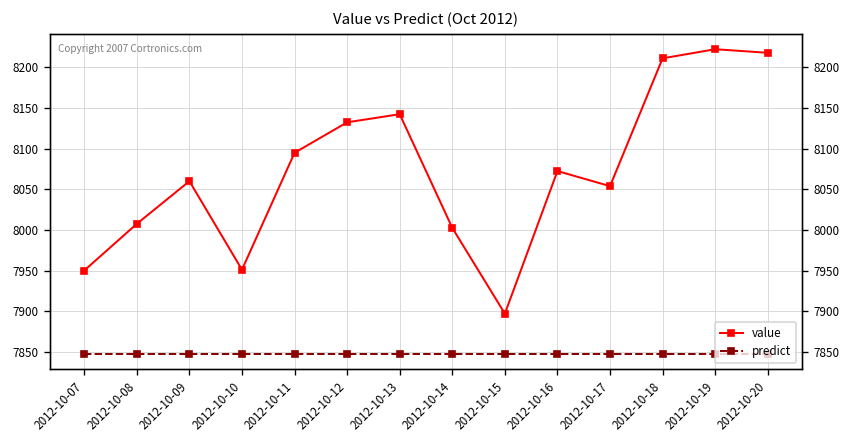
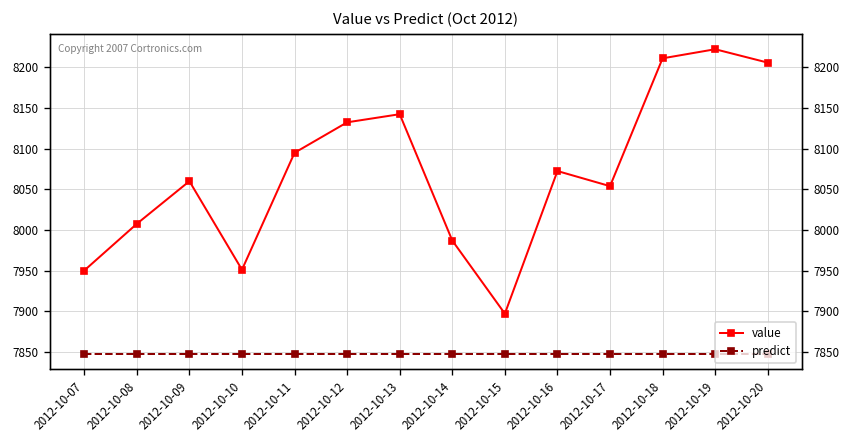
value, 2012-10-14: 8000 -> 7990
value, 2012-10-20: 8220 -> 8210
